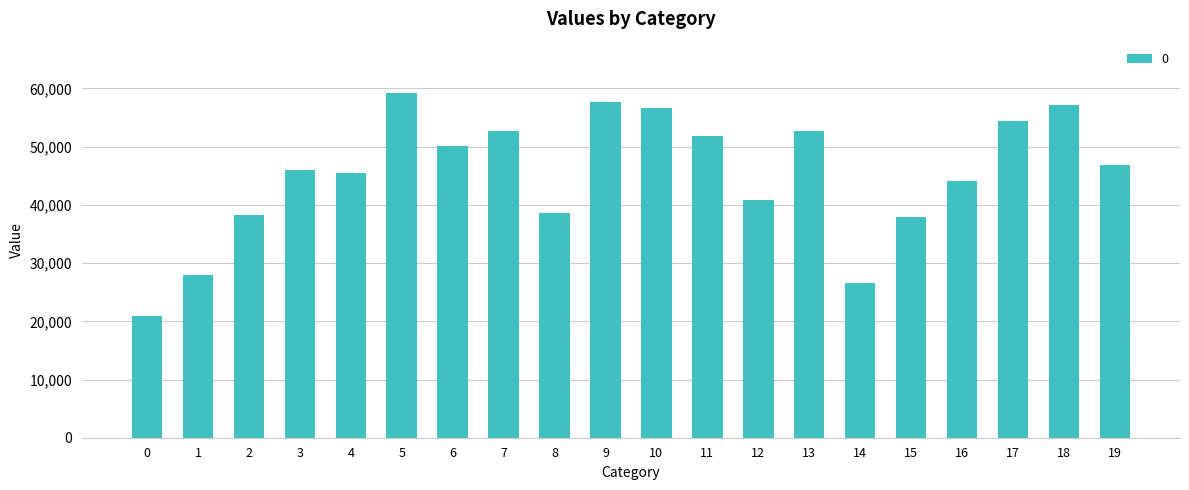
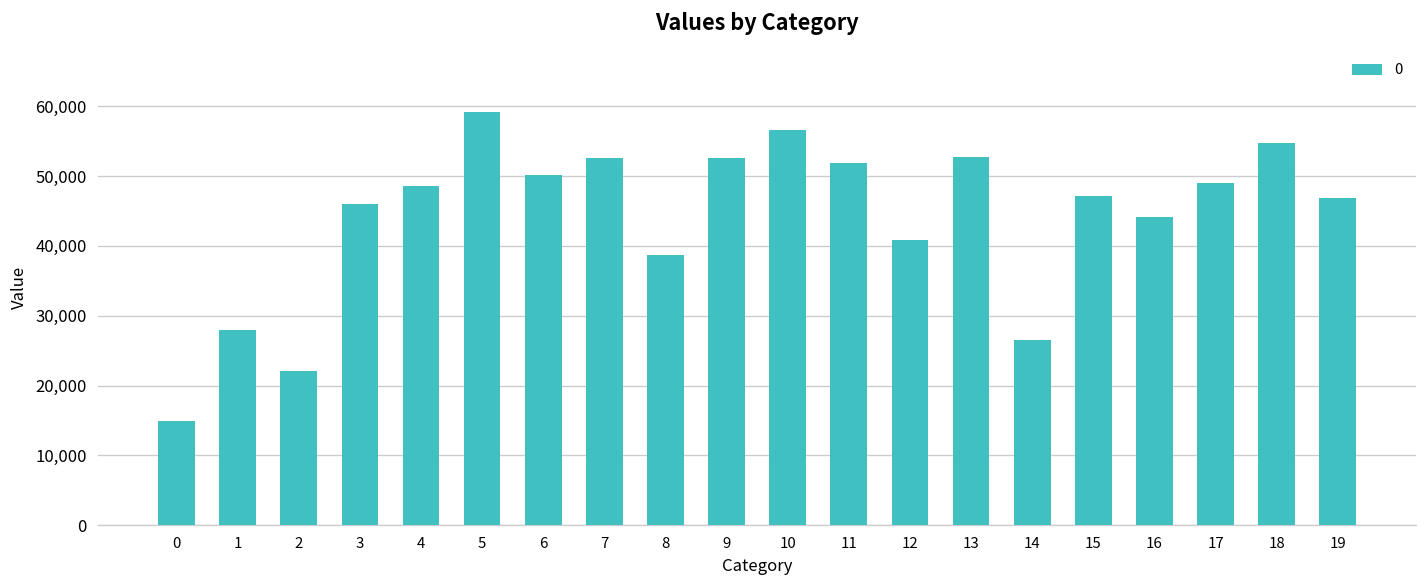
0: 21,000 -> 15,000
2: 38,000 -> 22,000
4: 45,000 -> 49,000
9: 58,000 -> 53,000
15: 38,000 -> 47,000
17: 54,000 -> 49,000
18: 57,000 -> 55,000
